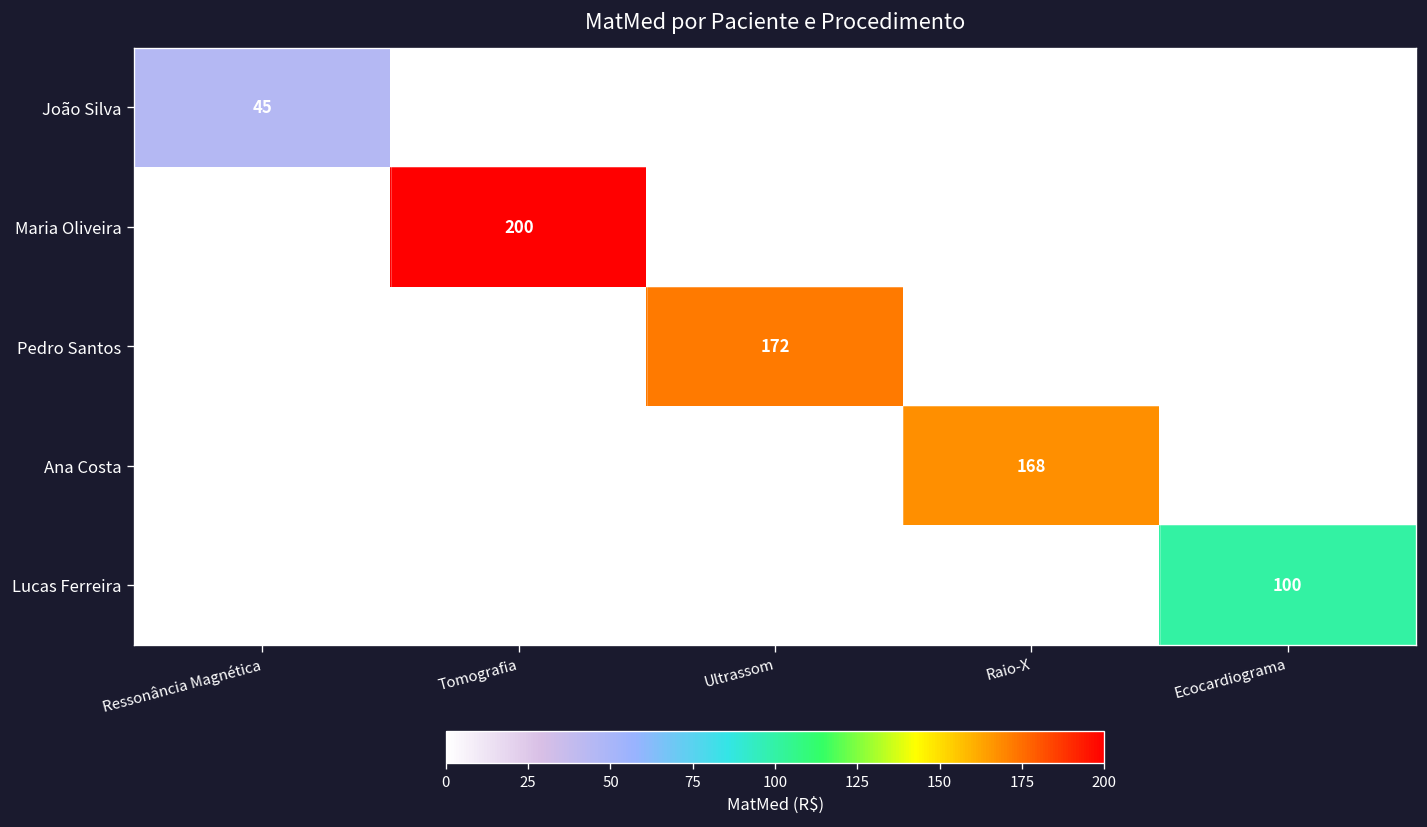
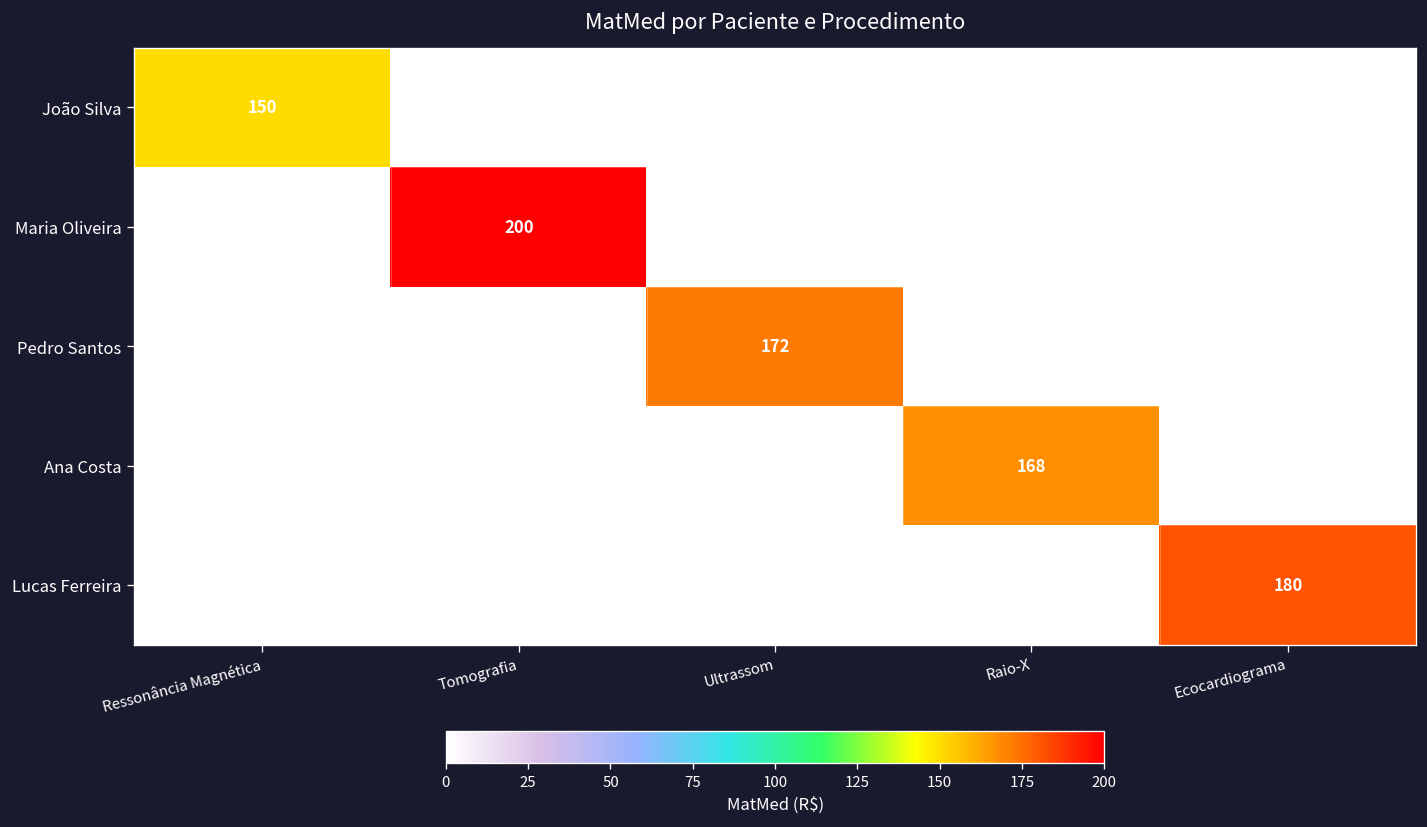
João Silva, Ressonância Magnética: 45 -> 150
Lucas Ferreira, Ecocardiograma: 100 -> 180
